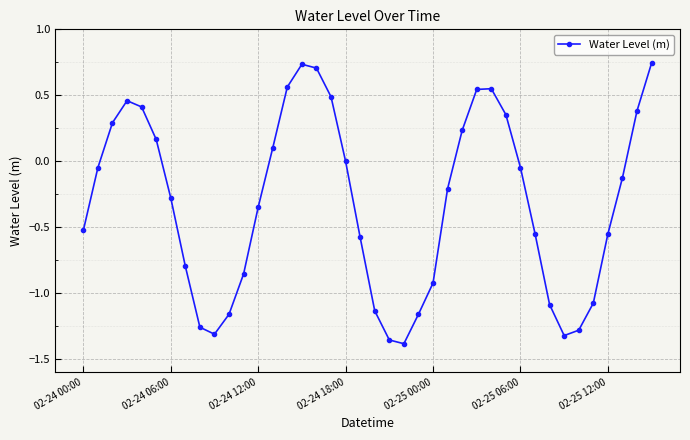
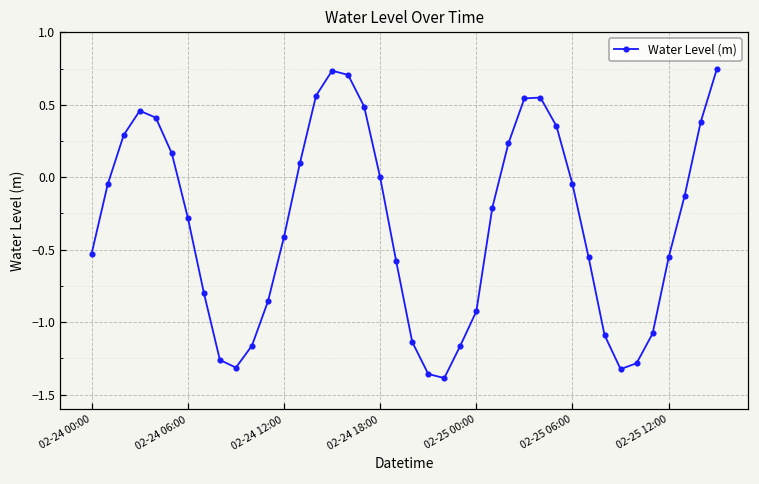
02-24 12:00: -0.35 -> -0.41
